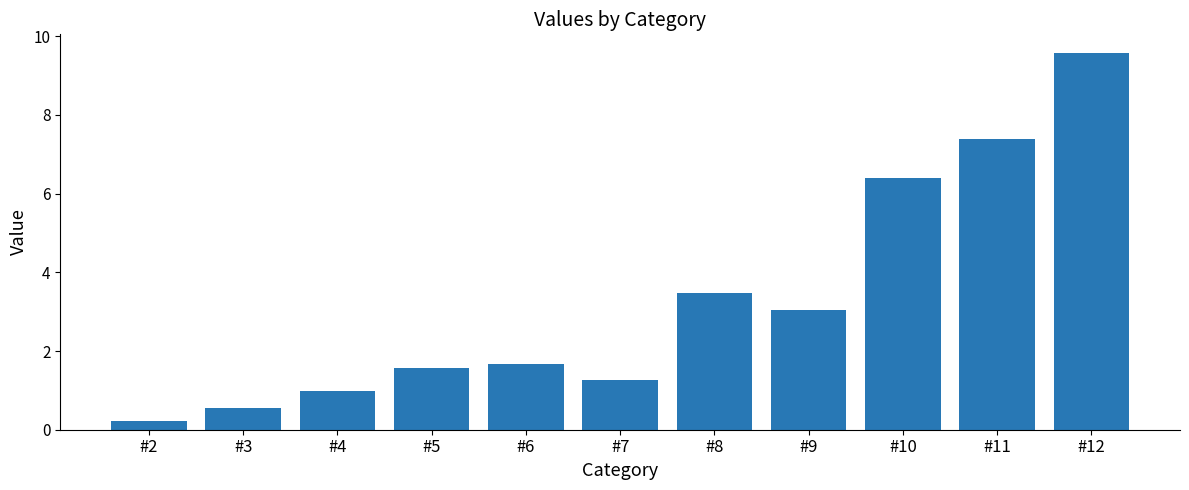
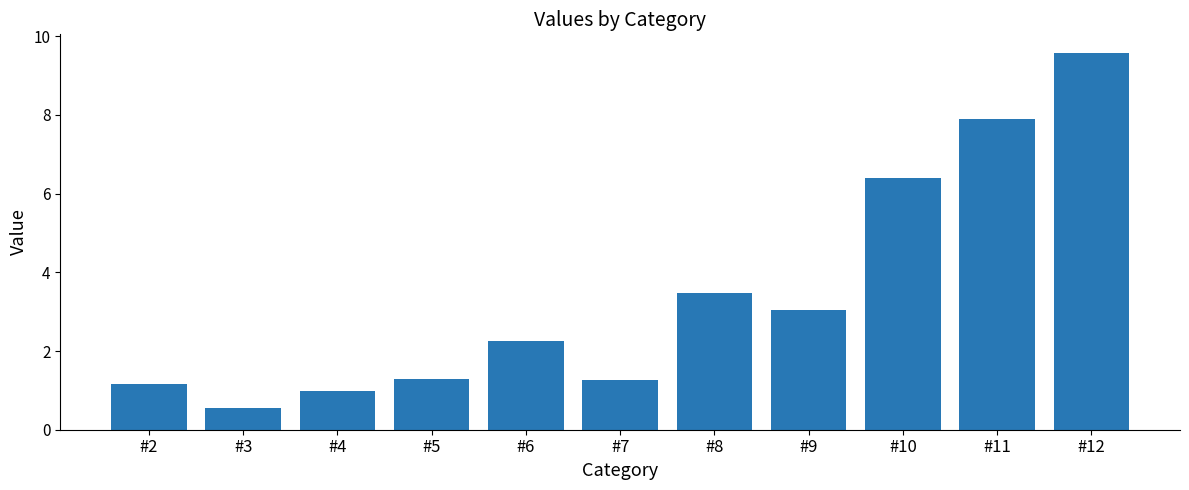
#2: 0.2 -> 1.2
#5: 1.6 -> 1.3
#6: 1.7 -> 2.3
#11: 7.4 -> 7.9
